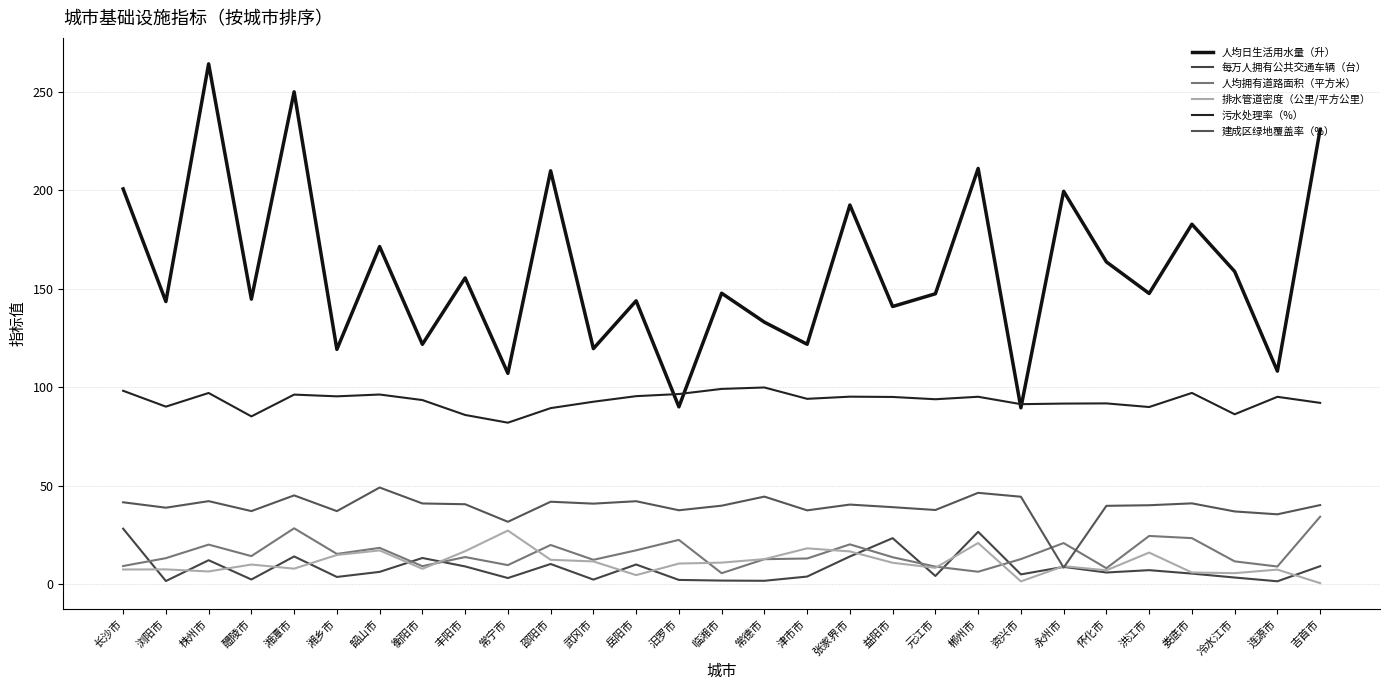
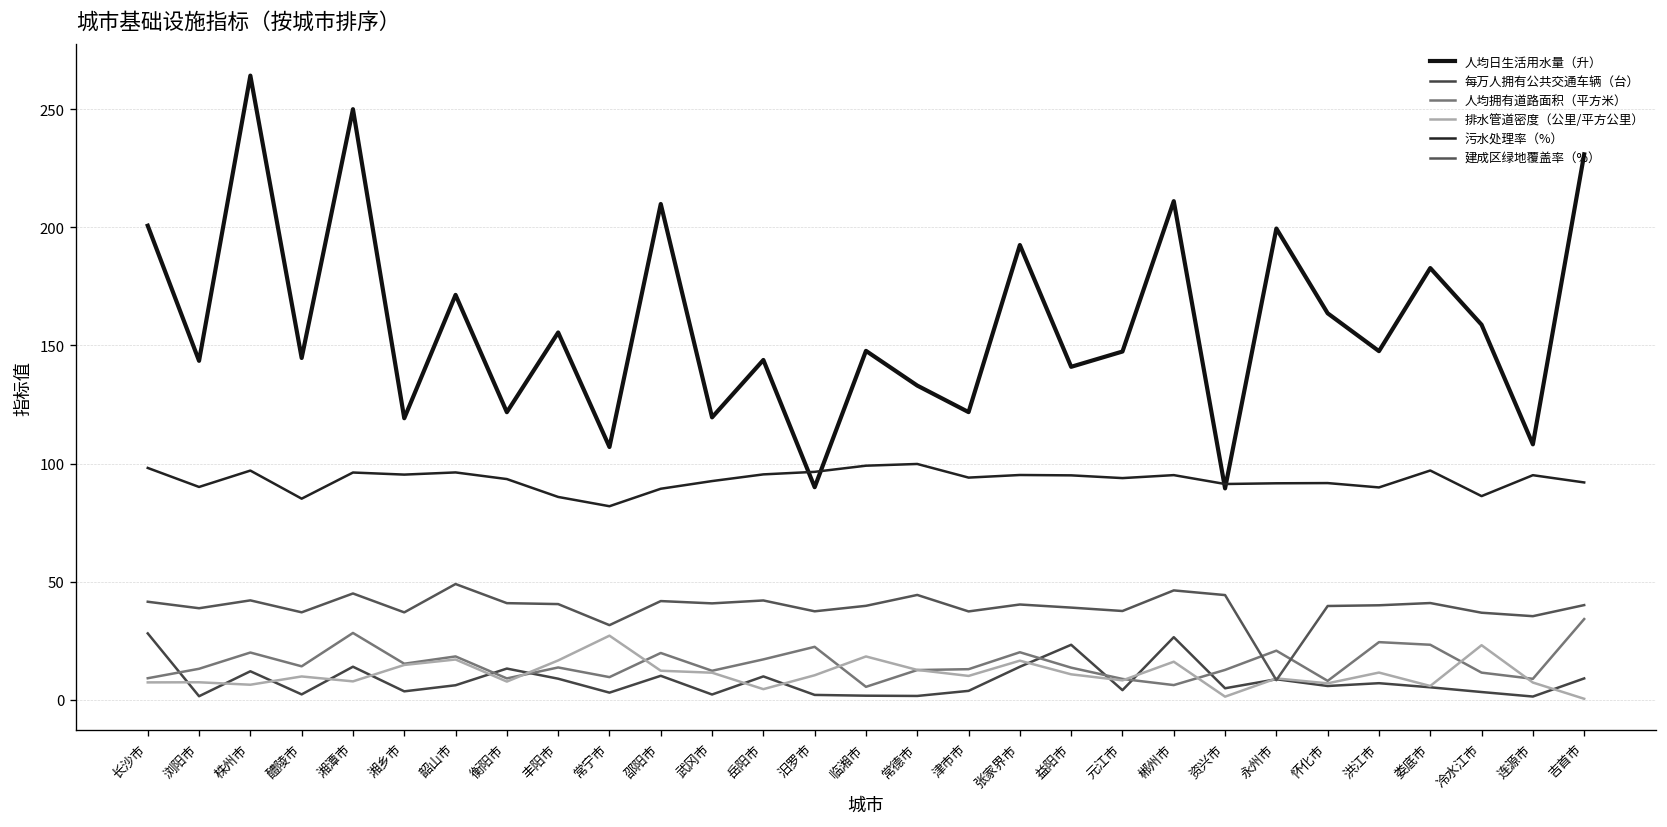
排水管道密度（公里/平方公里）, 临湘市: 11 -> 18
排水管道密度（公里/平方公里）, 津市市: 18 -> 10
排水管道密度（公里/平方公里）, 郴州市: 21 -> 16
排水管道密度（公里/平方公里）, 洪江市: 16 -> 12
排水管道密度（公里/平方公里）, 冷水江市: 6 -> 23
